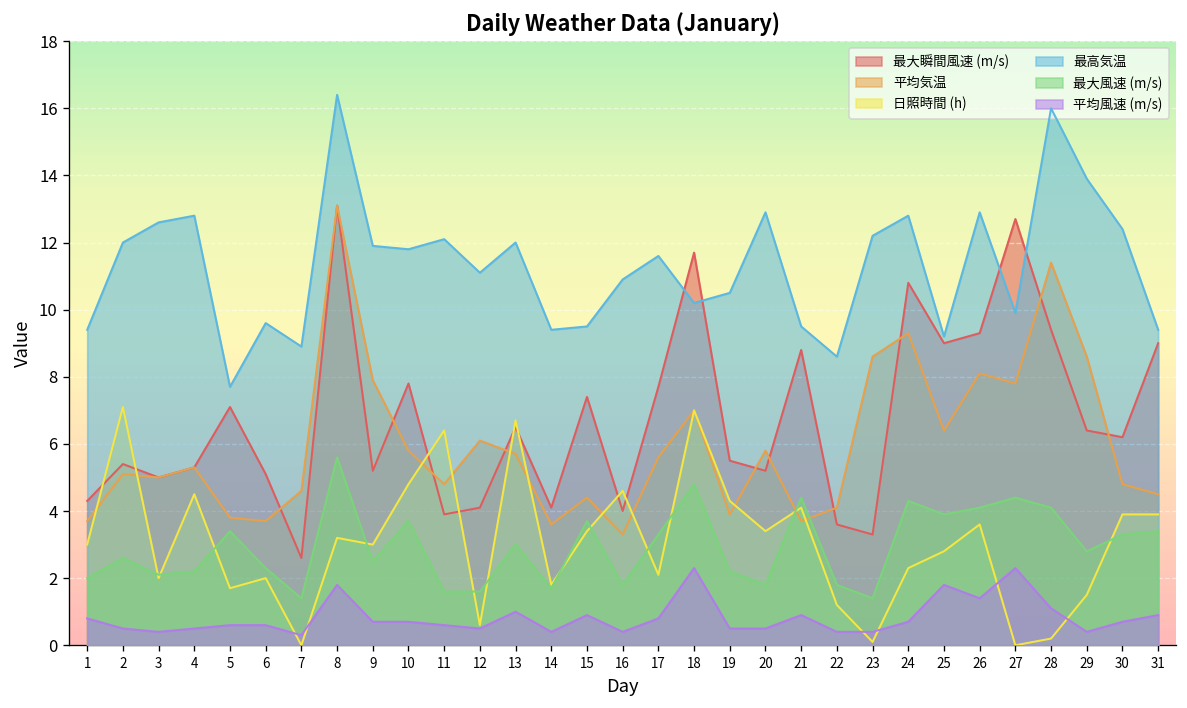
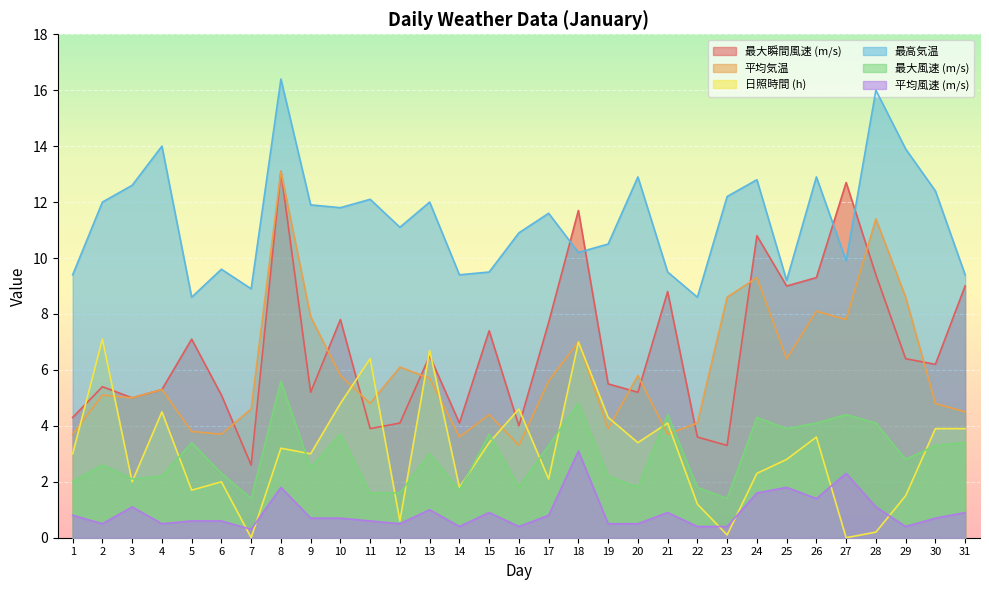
平均風速 (m/s), 3: 0.4 -> 1.1
最高気温, 4: 12.8 -> 14.0
最高気温, 5: 7.7 -> 8.6
平均風速 (m/s), 18: 2.3 -> 3.1
平均風速 (m/s), 24: 0.7 -> 1.6
